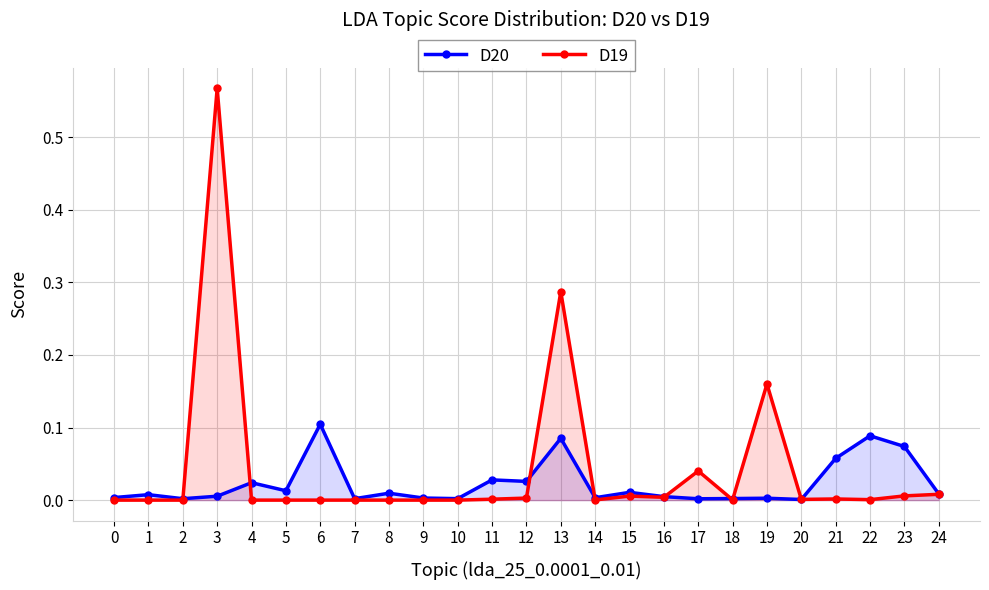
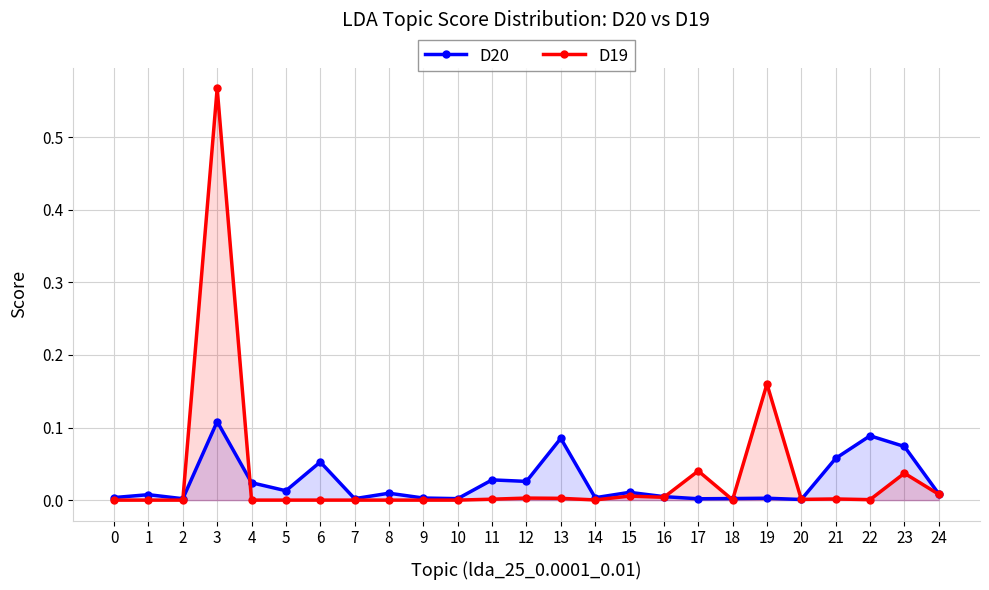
D20, 3: 0.01 -> 0.11
D20, 6: 0.10 -> 0.05
D19, 13: 0.29 -> 0.00
D19, 23: 0.01 -> 0.04
